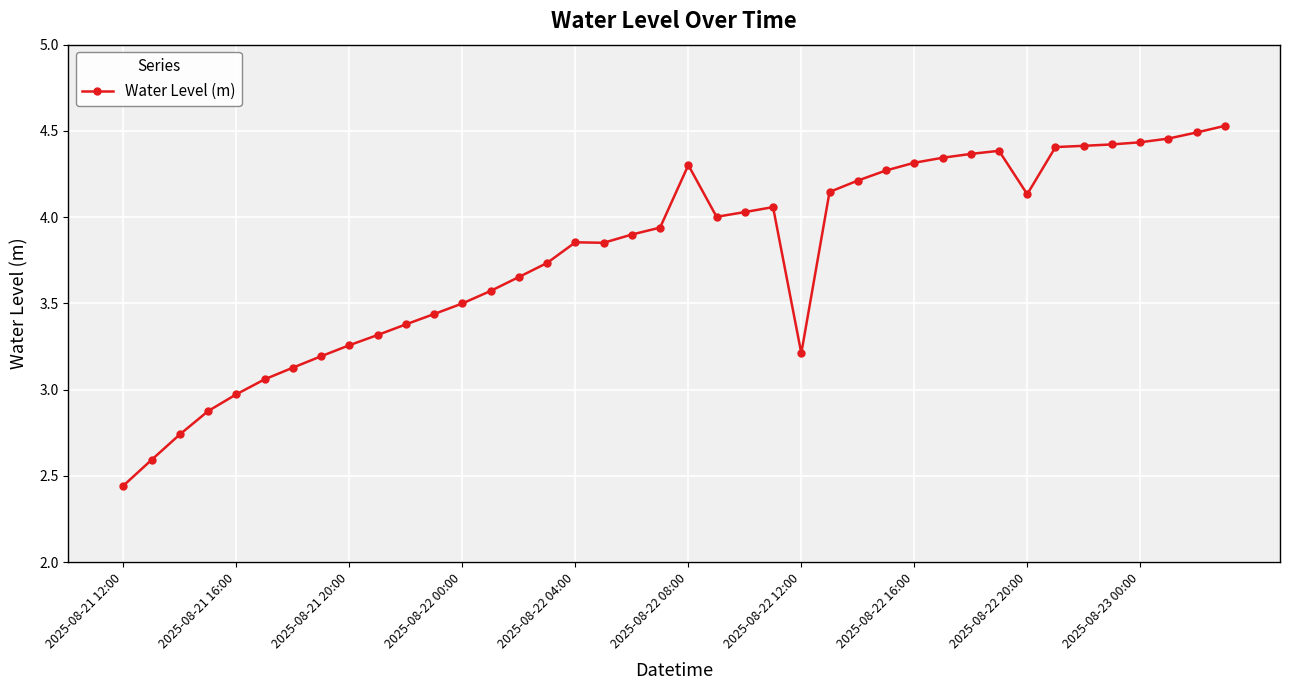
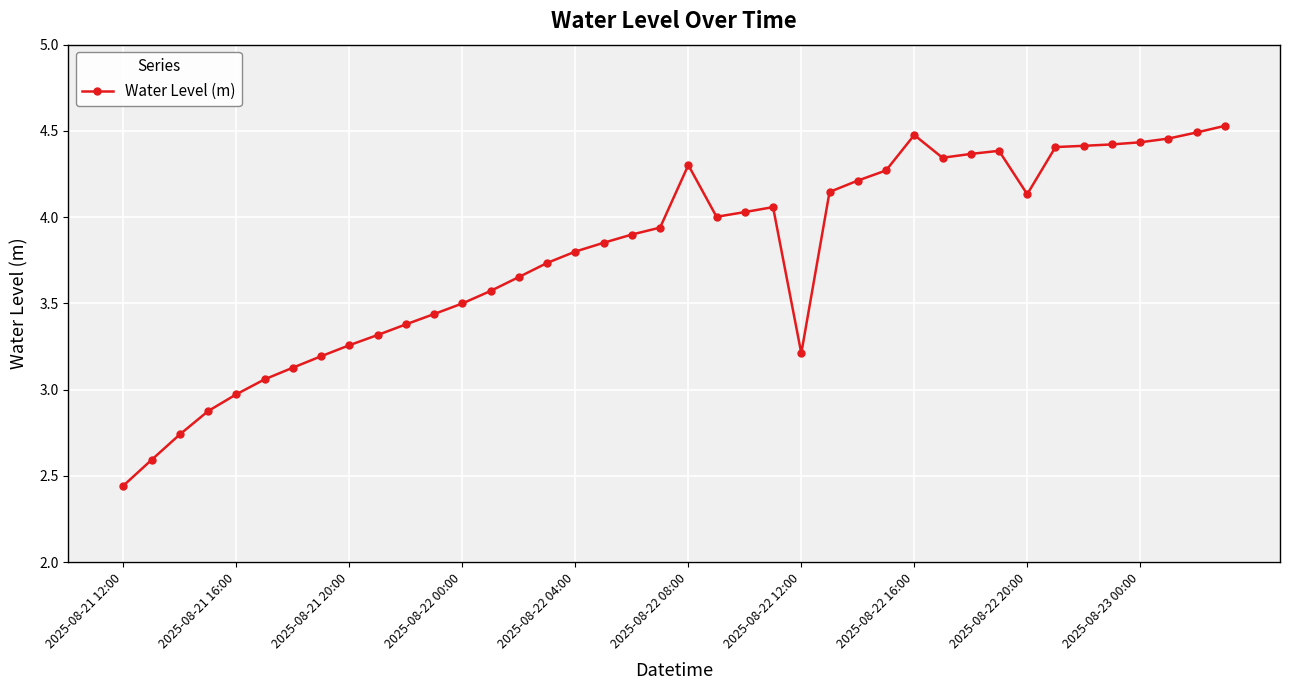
2025-08-22 04:00: 3.85 -> 3.80
2025-08-22 16:00: 4.32 -> 4.48
